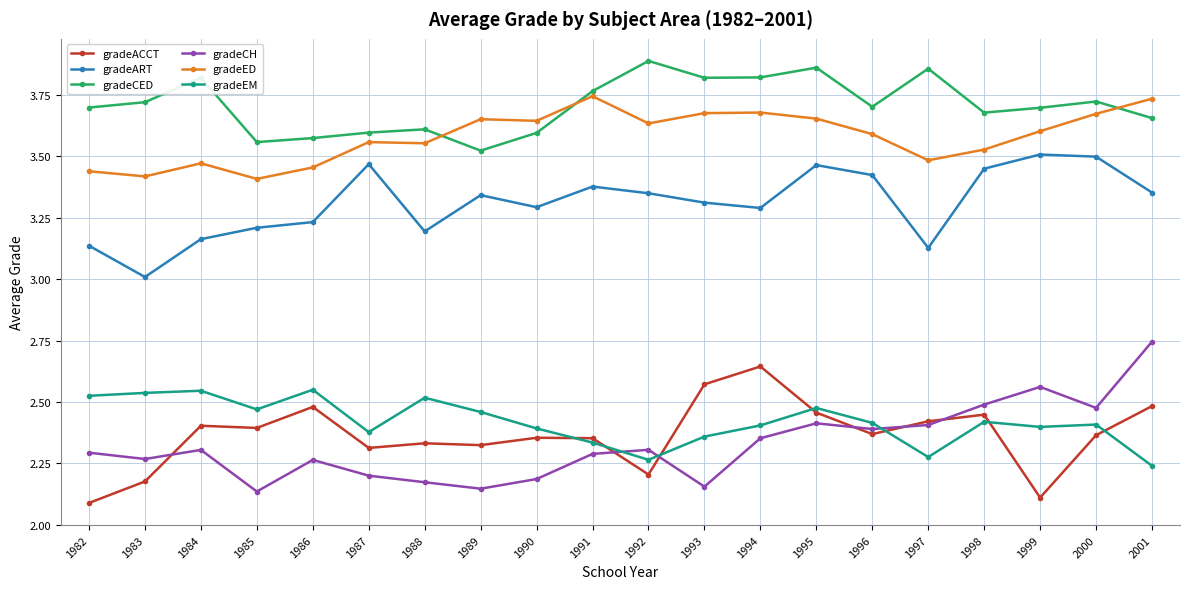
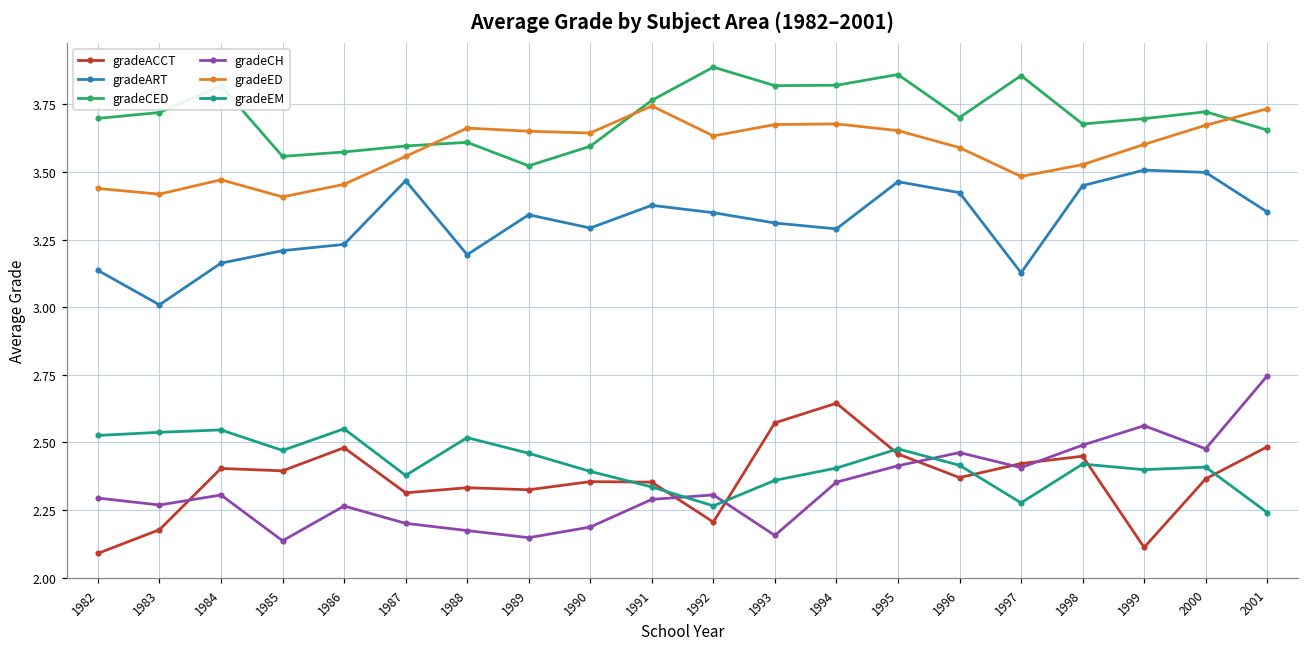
gradeED, 1988: 3.55 -> 3.66
gradeCH, 1996: 2.39 -> 2.46
